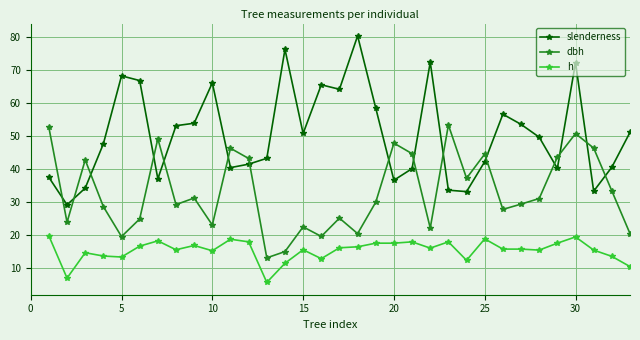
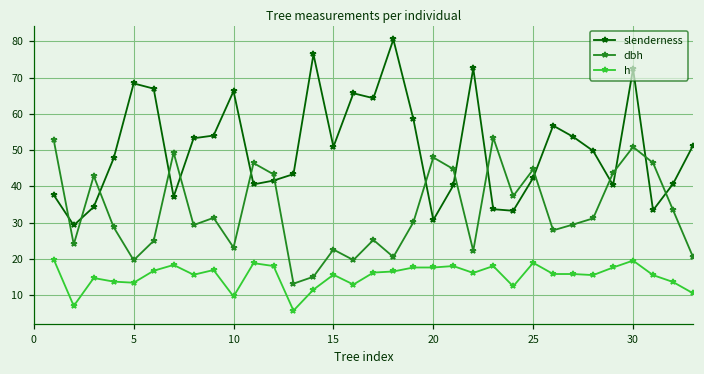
h, 10: 15 -> 10
slenderness, 20: 37 -> 31
